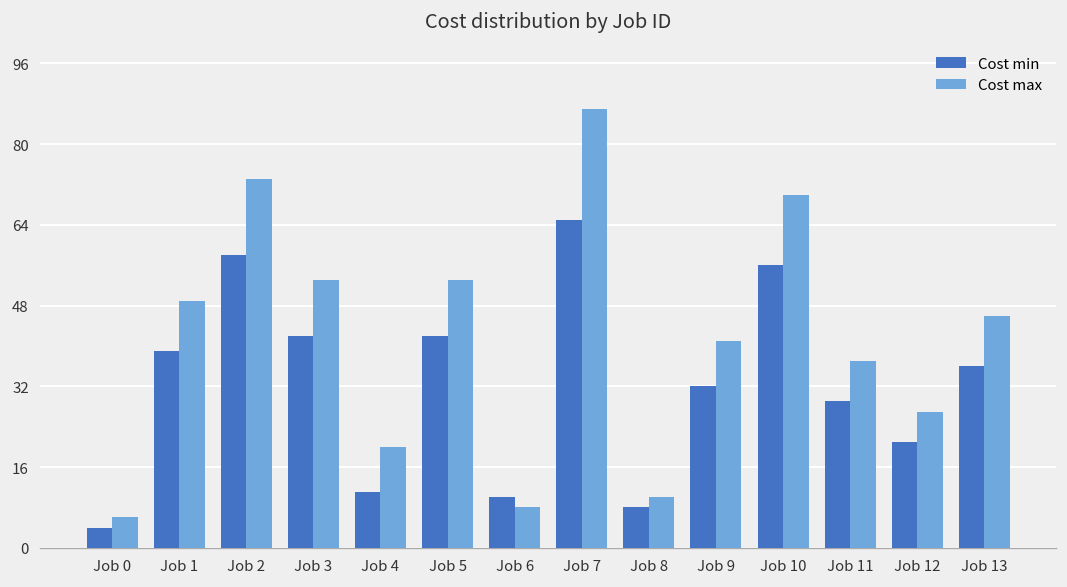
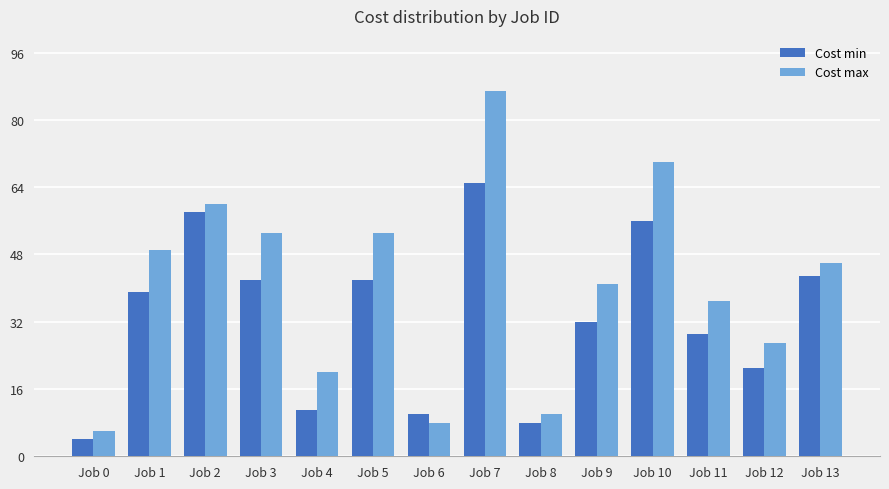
Cost max, Job 2: 73 -> 60
Cost min, Job 13: 36 -> 43
